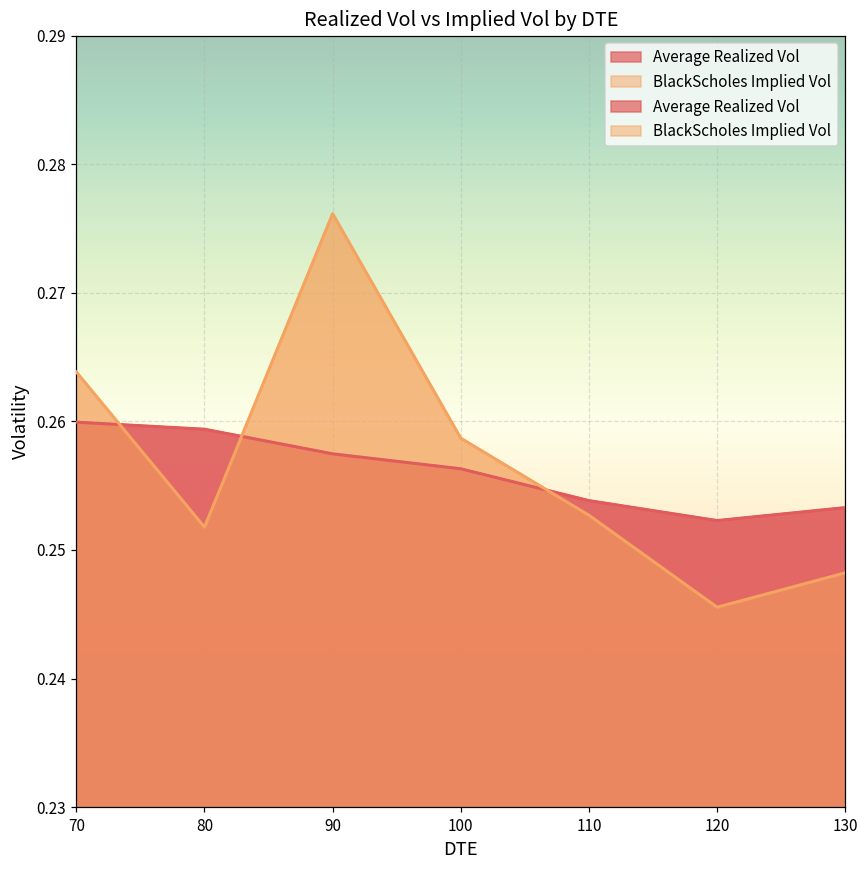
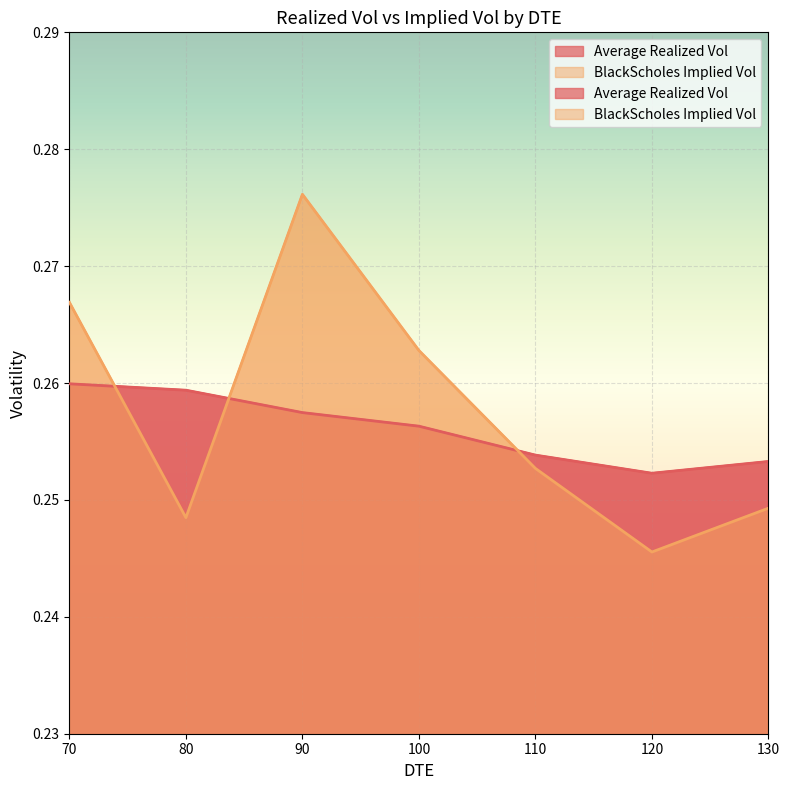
BlackScholes Implied Vol, 70: 0.2638 -> 0.2669
BlackScholes Implied Vol, 80: 0.2518 -> 0.2485
BlackScholes Implied Vol, 100: 0.2587 -> 0.2628
BlackScholes Implied Vol, 130: 0.2482 -> 0.2493
